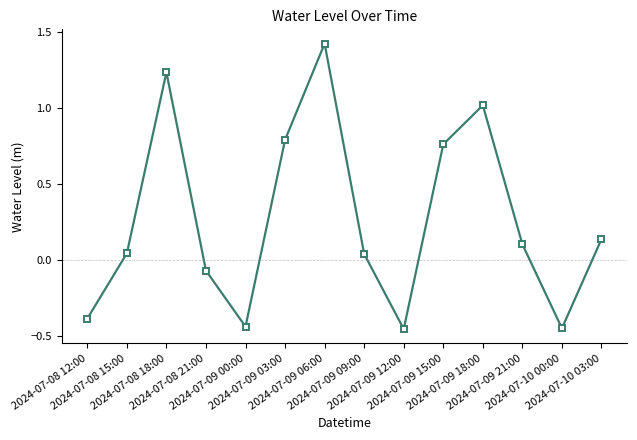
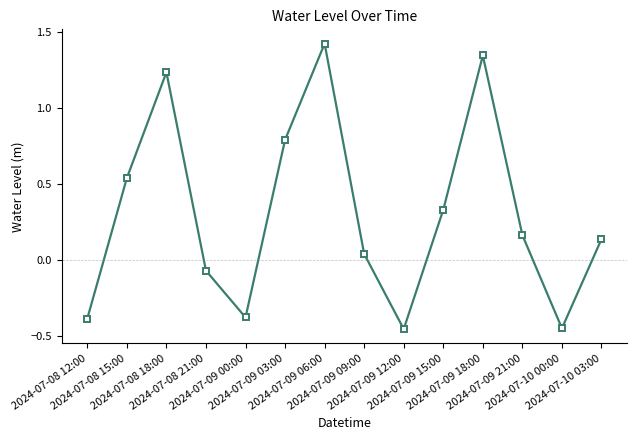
2024-07-08 15:00: 0.05 -> 0.54
2024-07-09 00:00: -0.44 -> -0.37
2024-07-09 15:00: 0.76 -> 0.33
2024-07-09 18:00: 1.02 -> 1.34
2024-07-09 21:00: 0.11 -> 0.17
